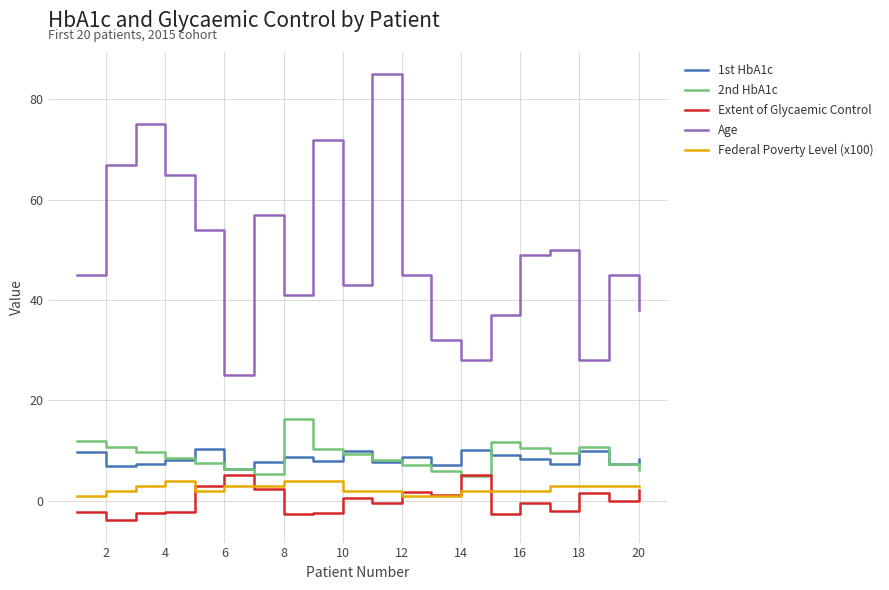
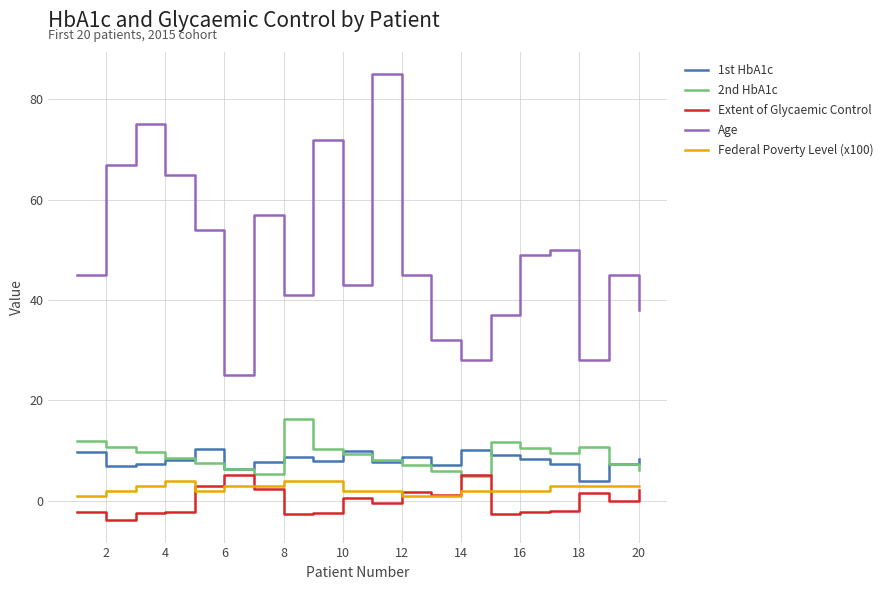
Extent of Glycaemic Control, 16: 0 -> -2
1st HbA1c, 18: 10 -> 4
